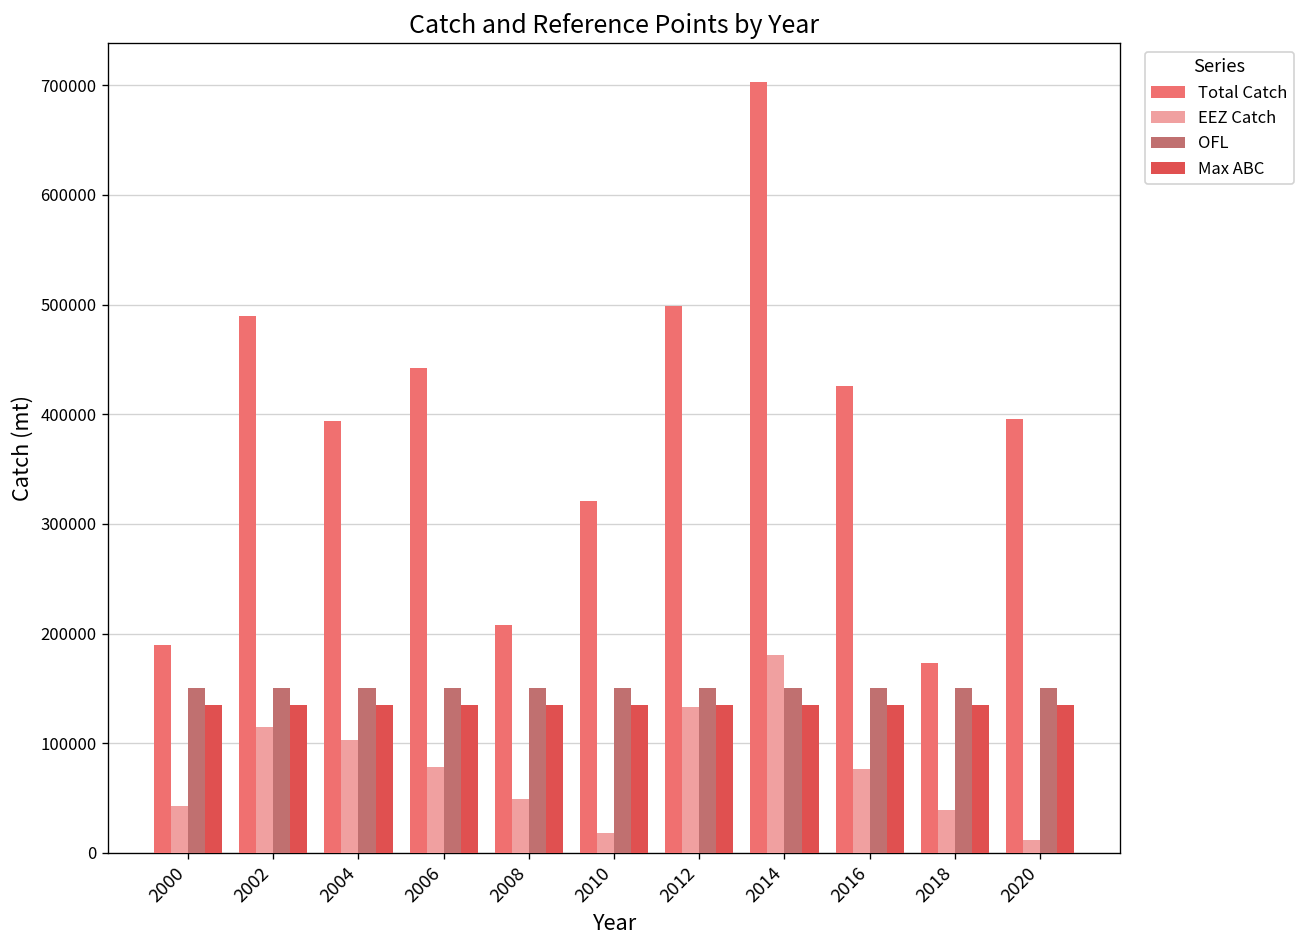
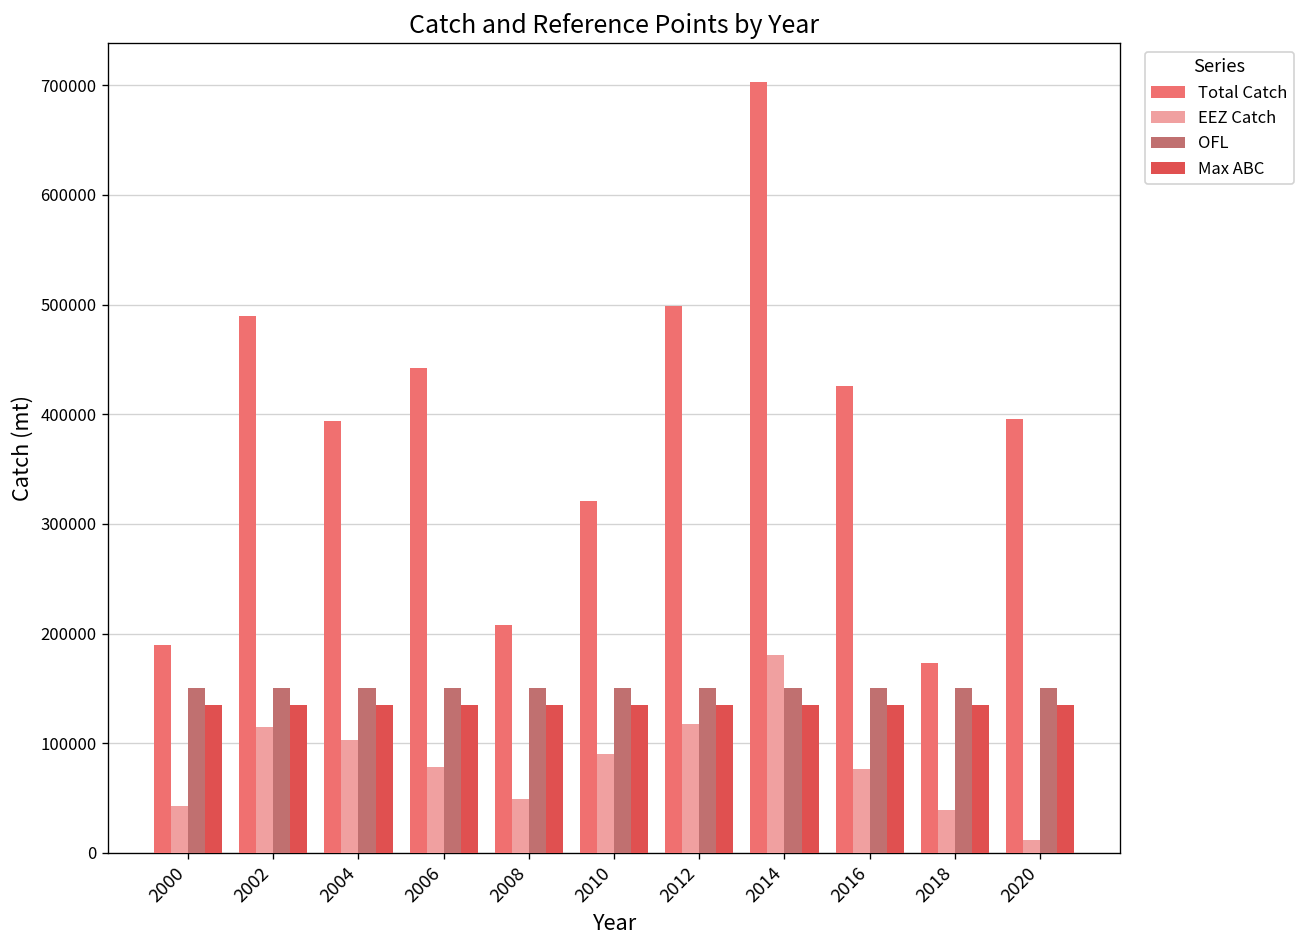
EEZ Catch, 2010: 20000 -> 90000
EEZ Catch, 2012: 130000 -> 120000
